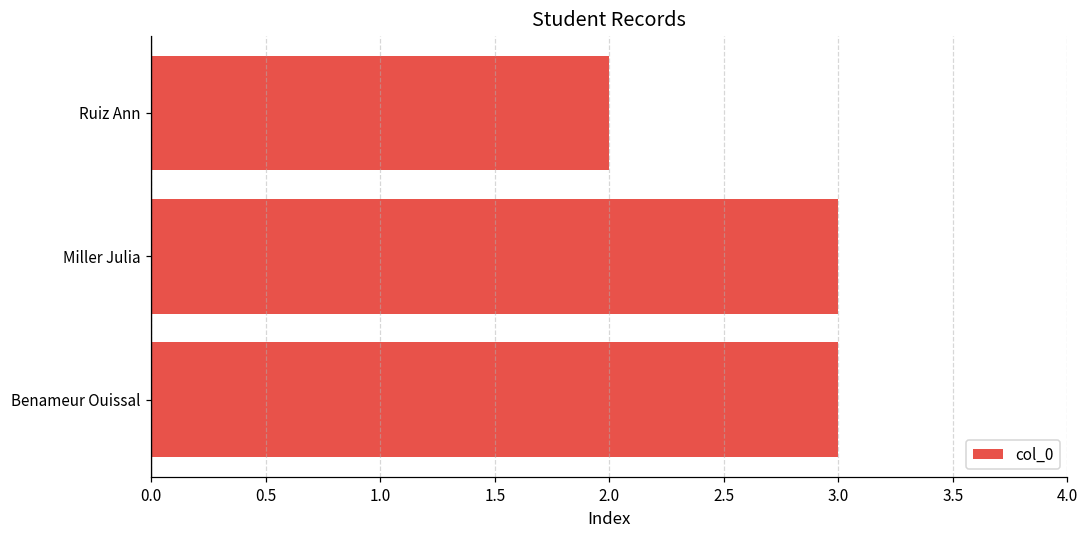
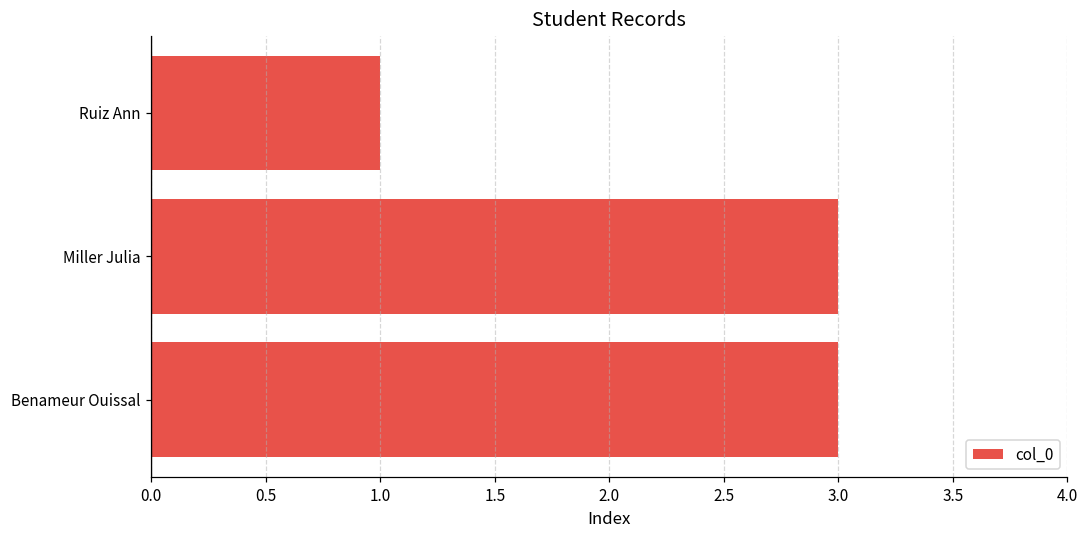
Ruiz Ann: 2 -> 1
